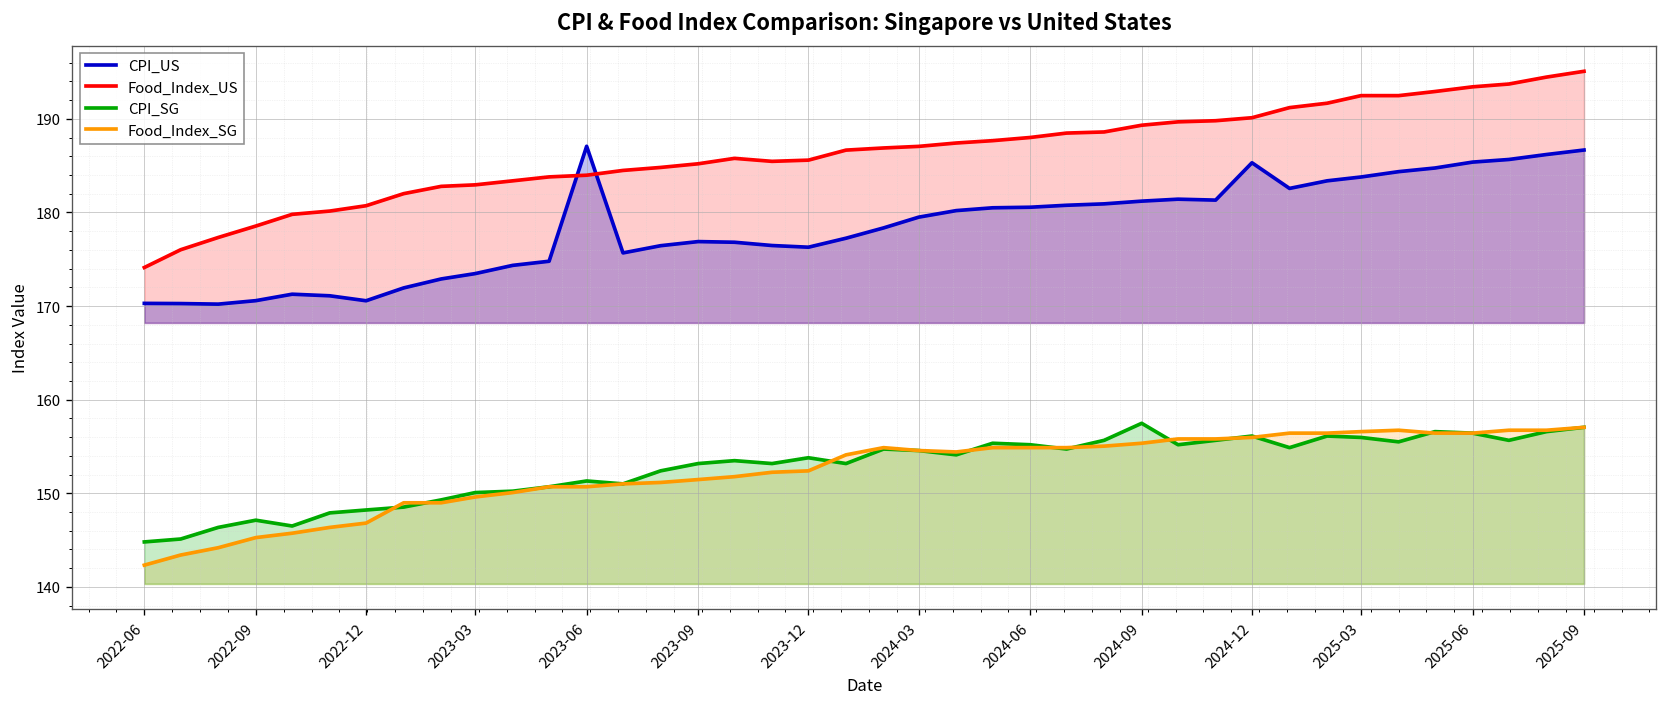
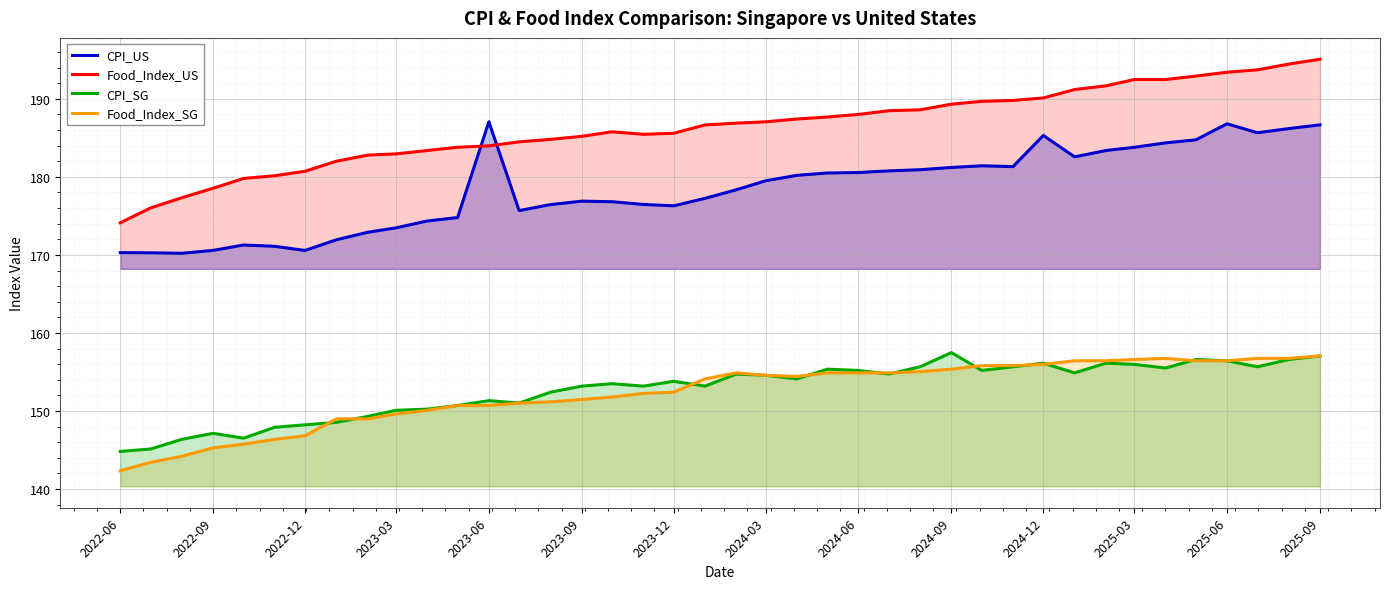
CPI_US, 2025-06: 185 -> 187
